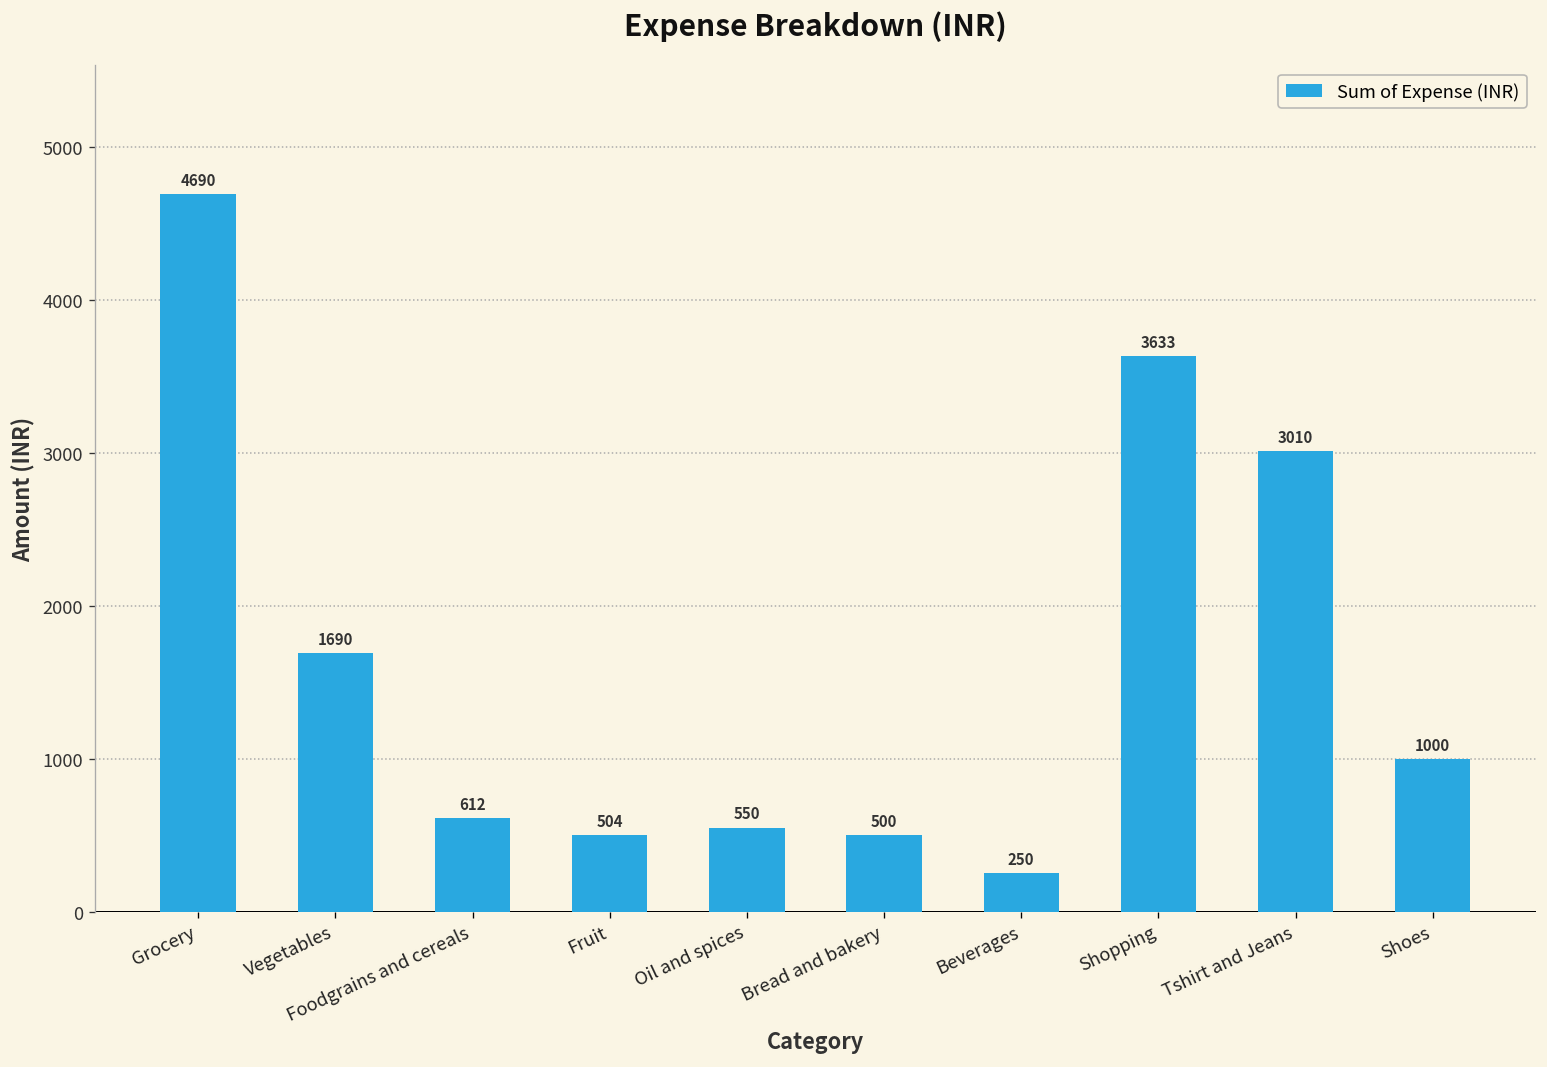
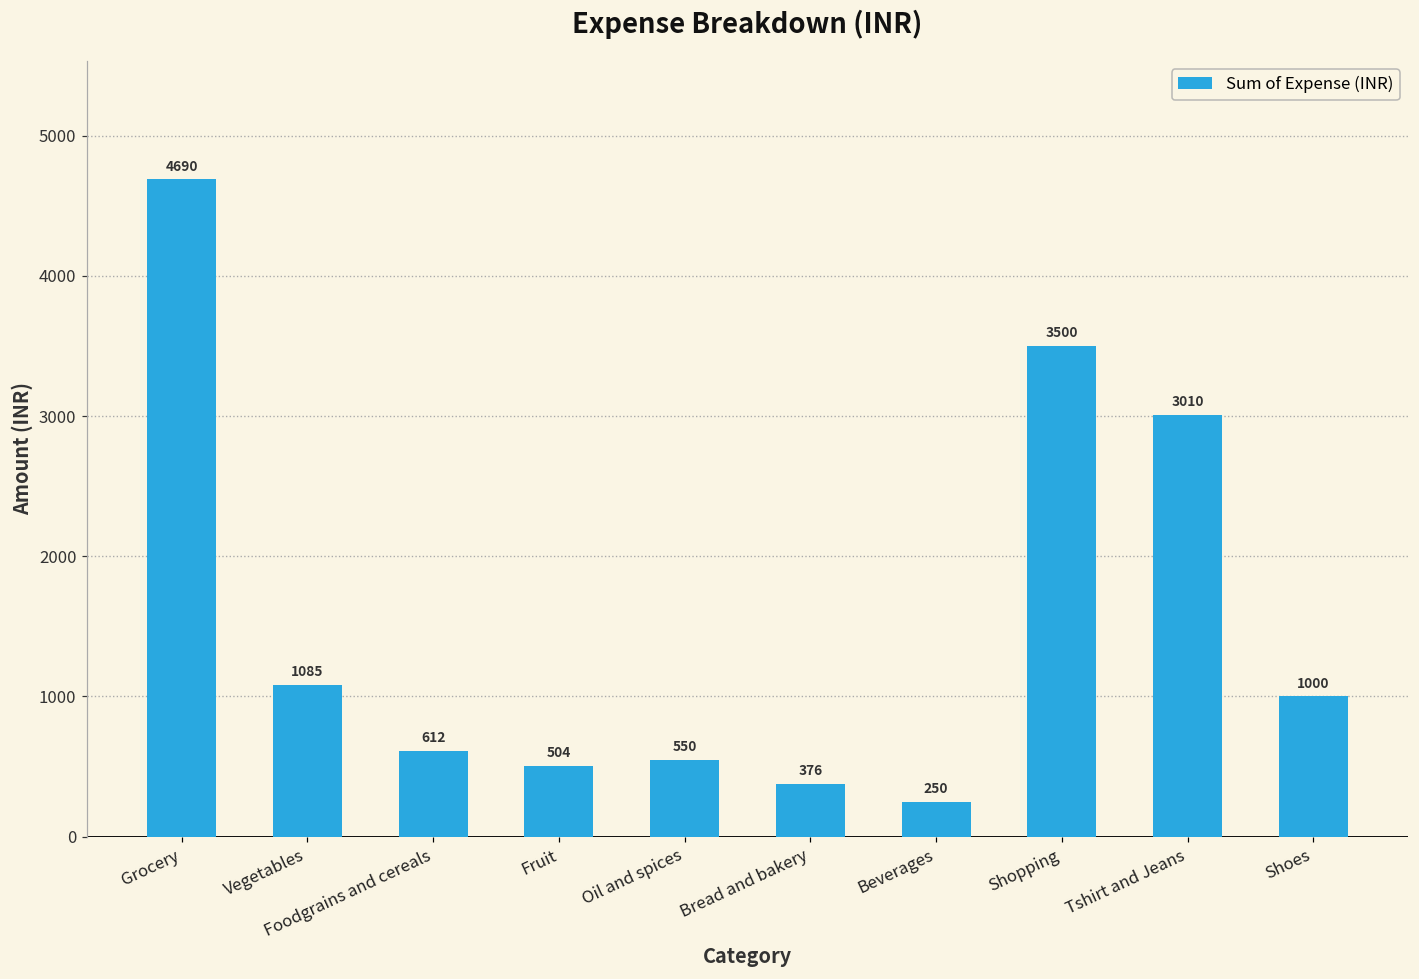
Vegetables: 1690 -> 1085
Bread and bakery: 500 -> 376
Shopping: 3633 -> 3500
